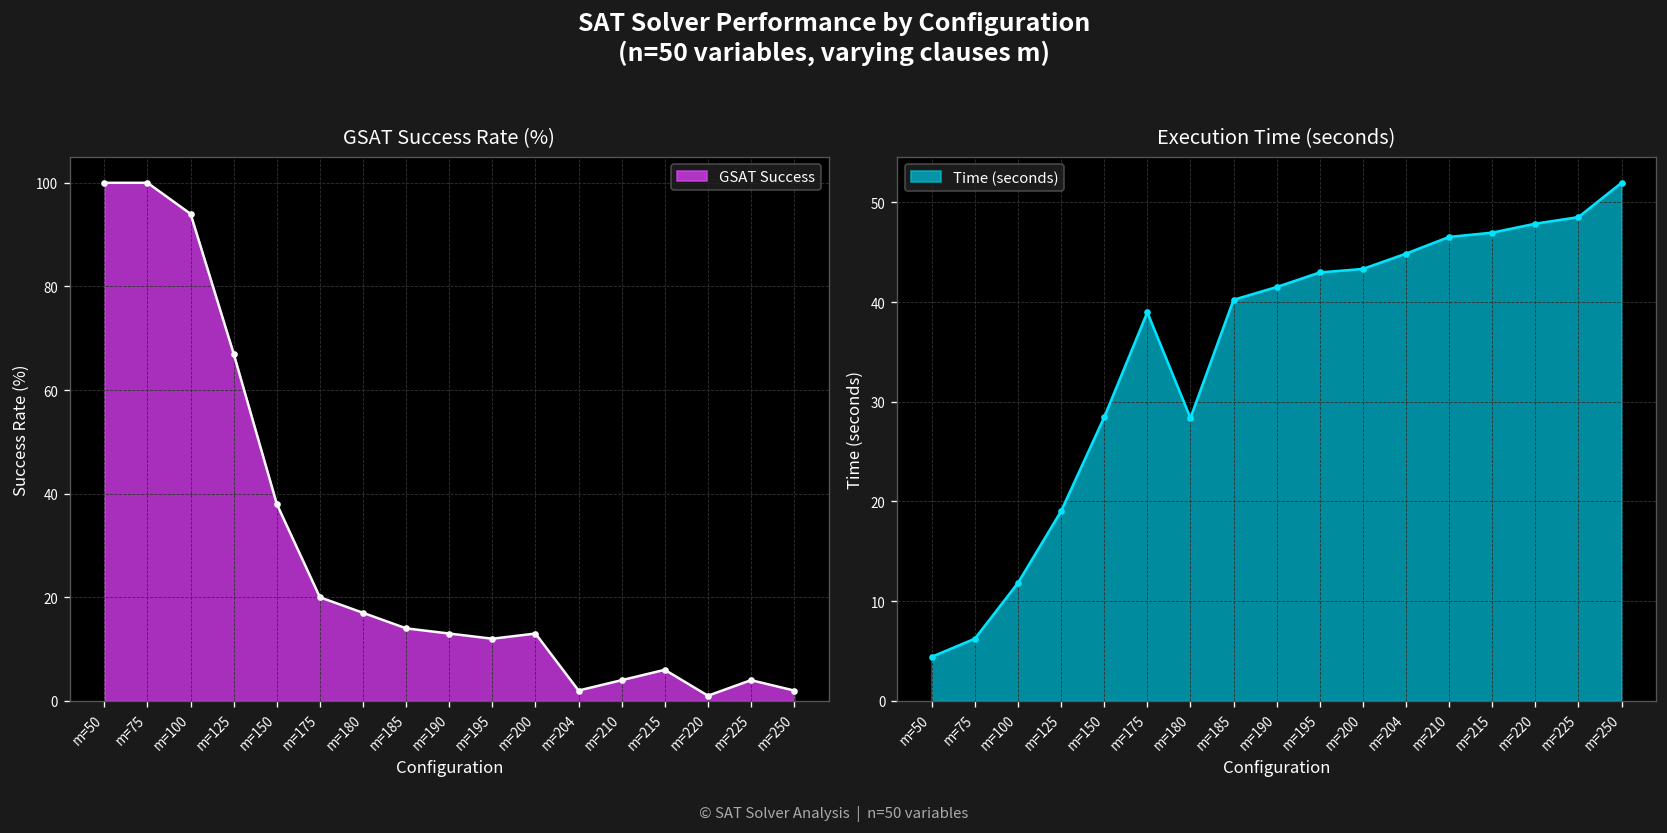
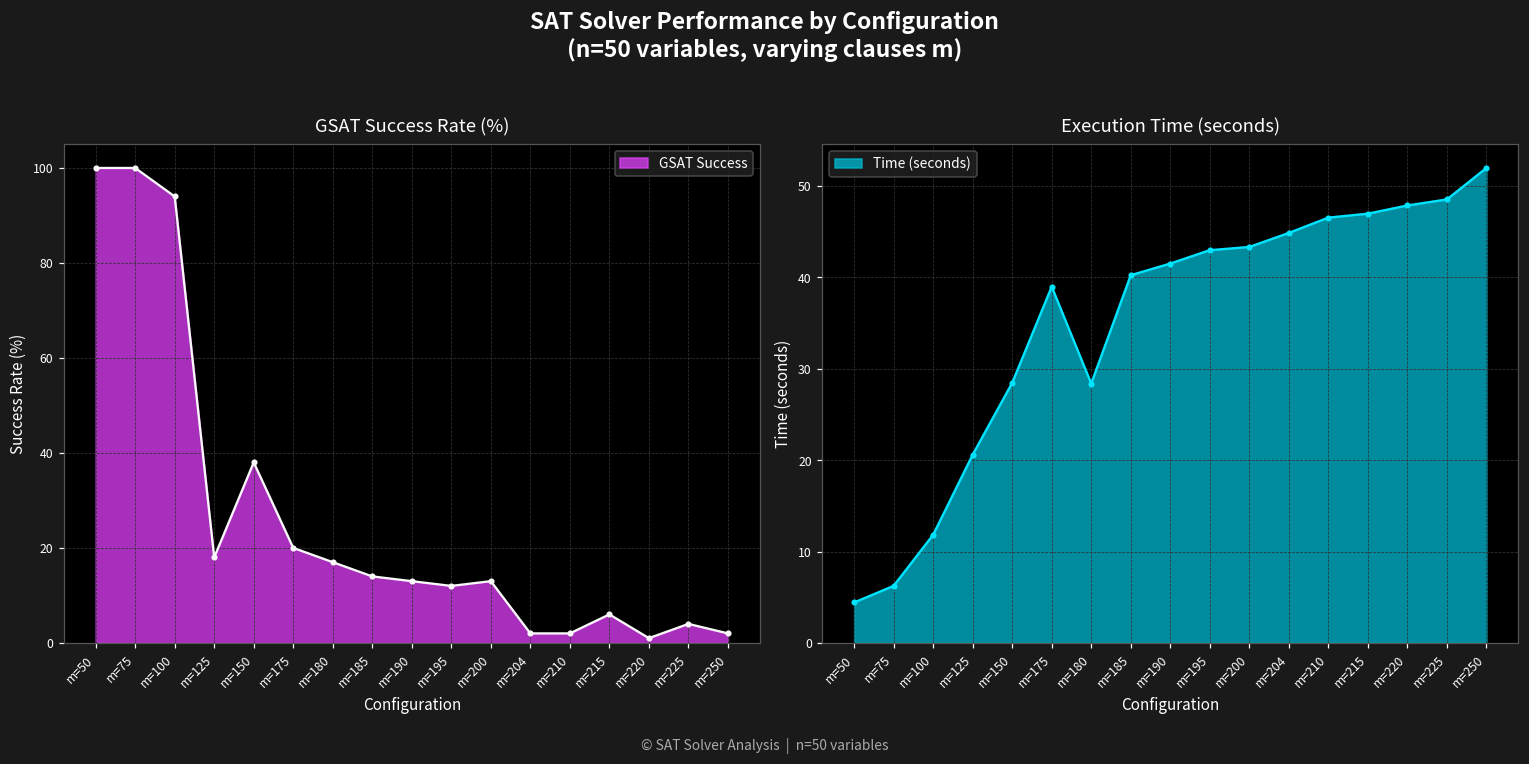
GSAT Success Rate (%), m=125: 67 -> 18
GSAT Success Rate (%), m=210: 4 -> 2
Execution Time (seconds), m=125: 19 -> 21
